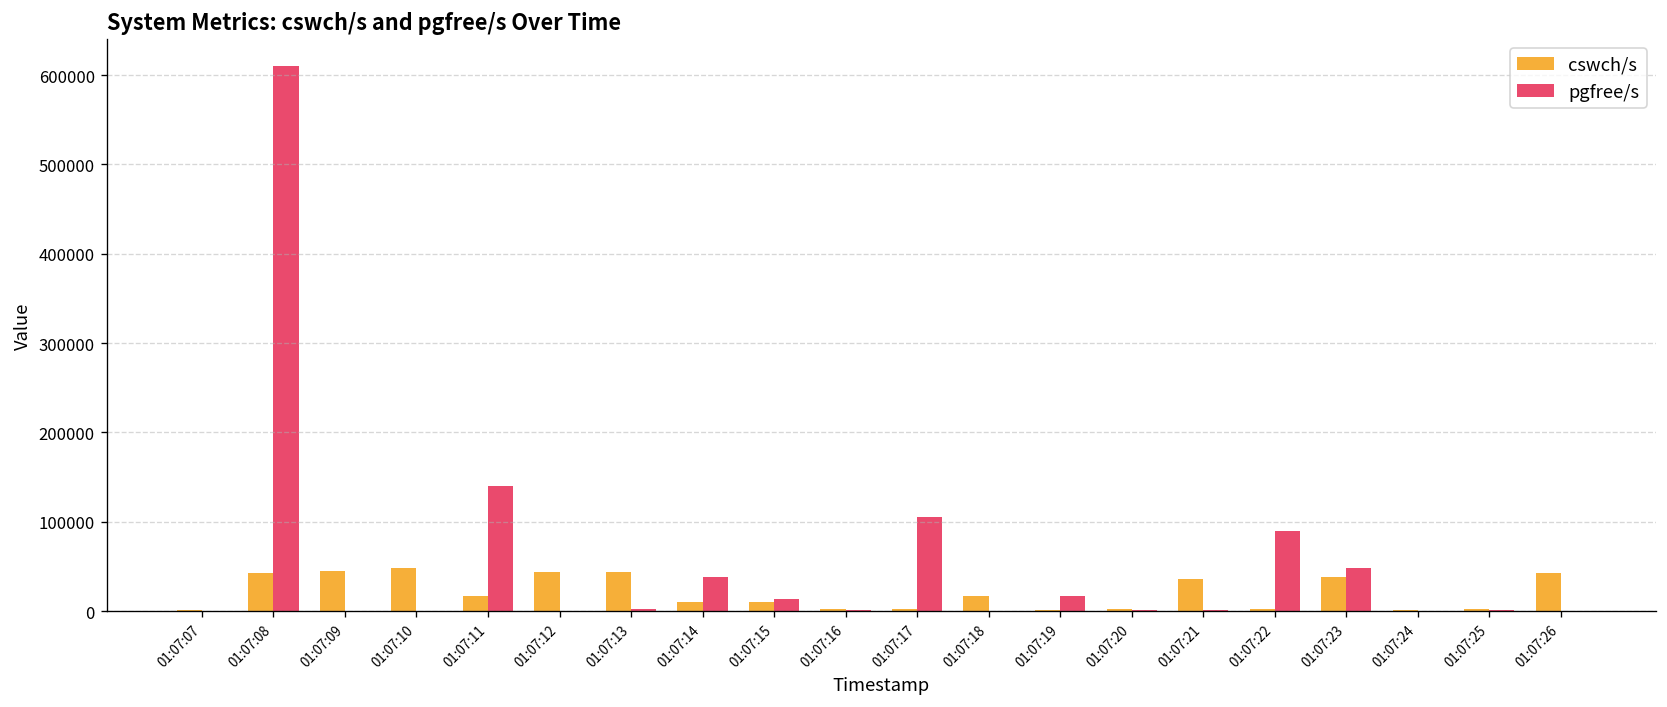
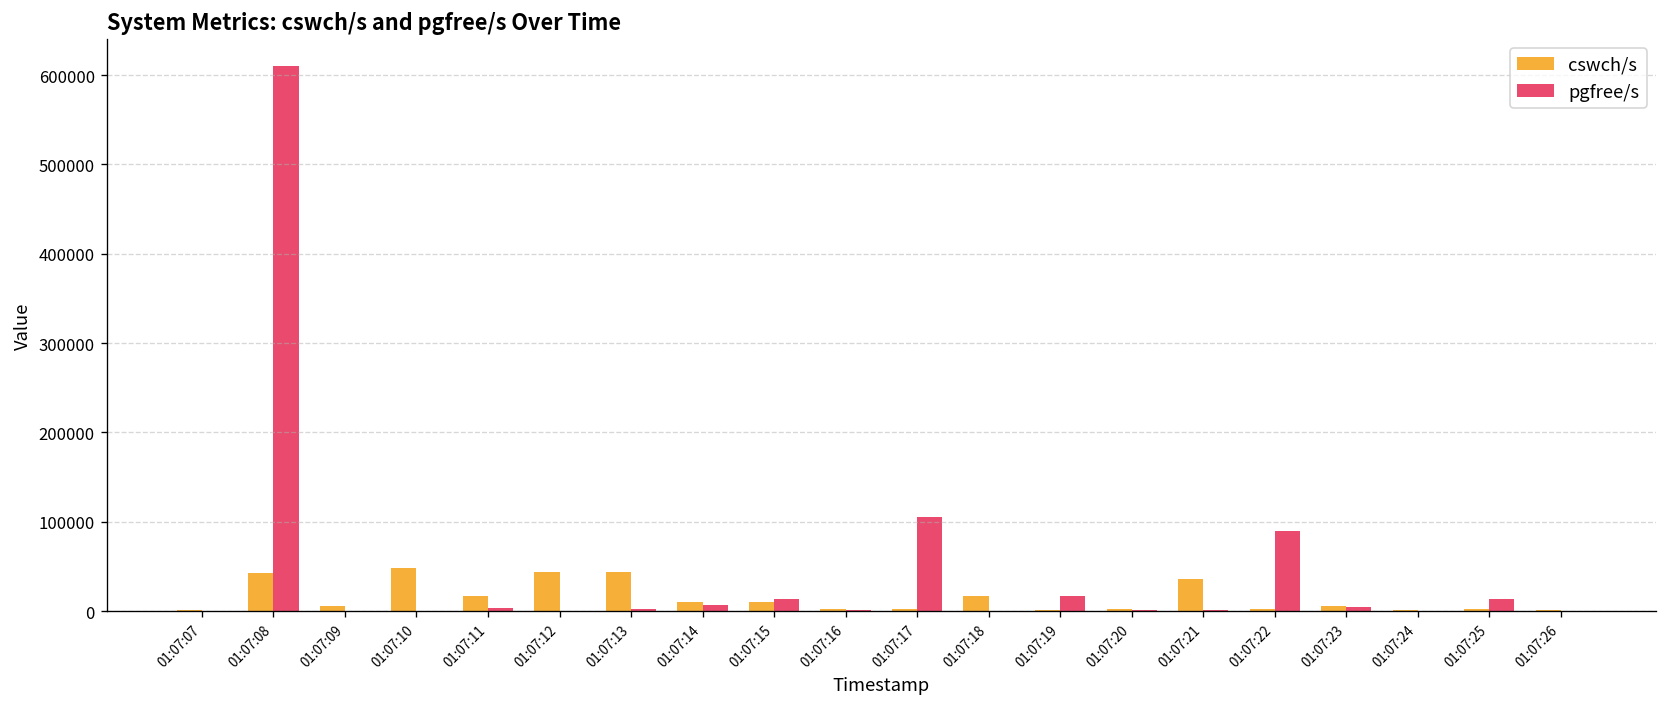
cswch/s, 01:07:09: 50000 -> 10000
pgfree/s, 01:07:11: 140000 -> 0
pgfree/s, 01:07:14: 40000 -> 10000
cswch/s, 01:07:23: 40000 -> 10000
pgfree/s, 01:07:23: 50000 -> 10000
pgfree/s, 01:07:25: 0 -> 10000
cswch/s, 01:07:26: 40000 -> 0
